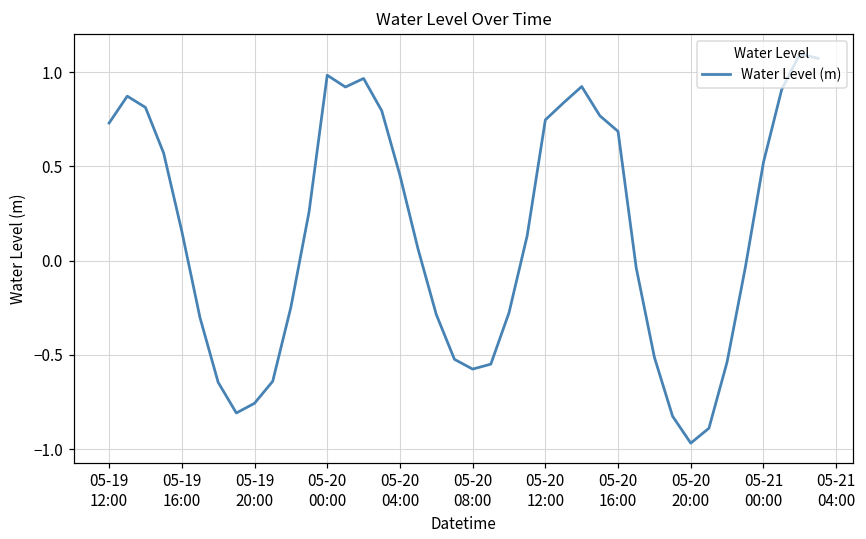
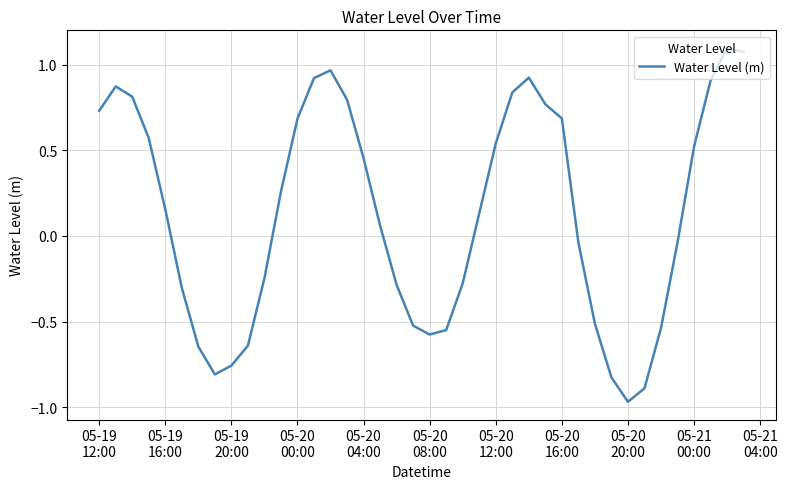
05-20 00:00: 0.98 -> 0.69
05-20 12:00: 0.75 -> 0.54
